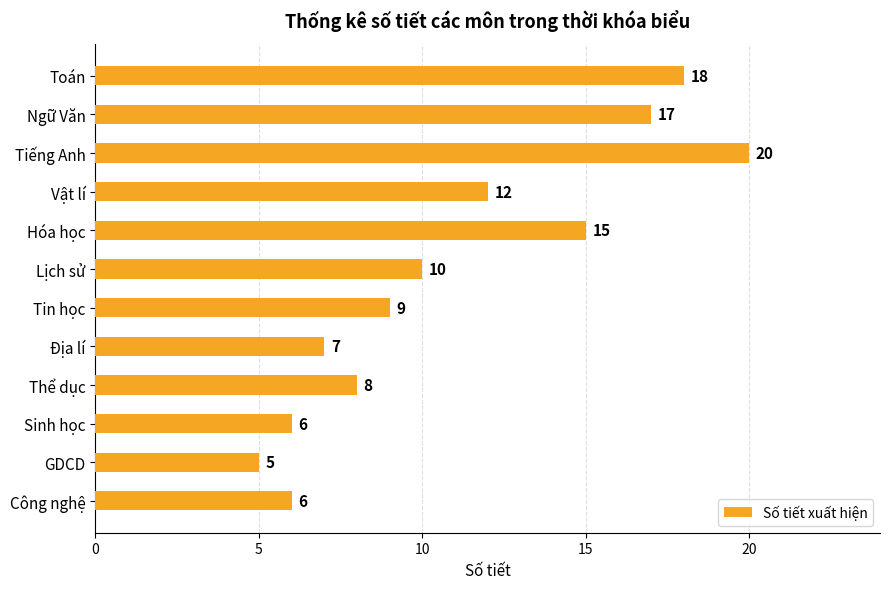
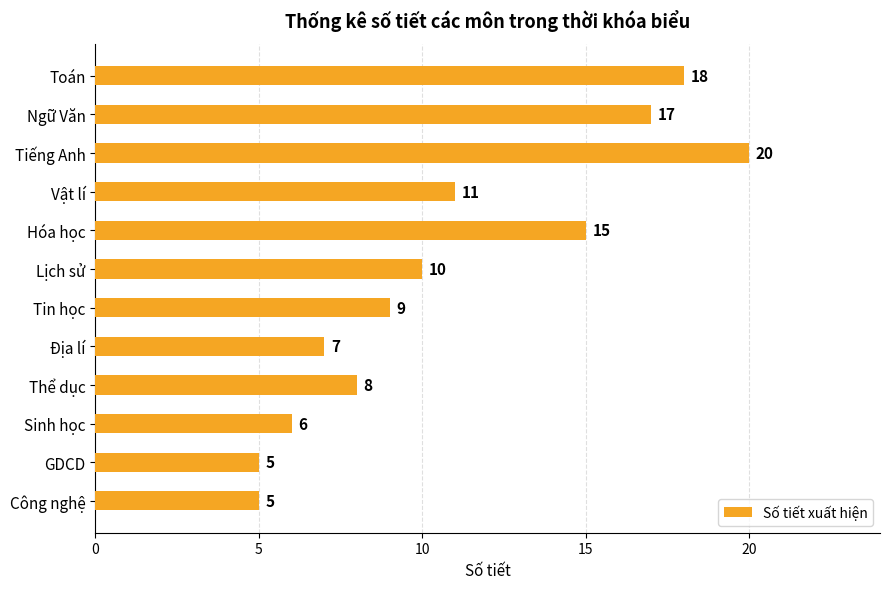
Vật lí: 12 -> 11
Công nghệ: 6 -> 5
